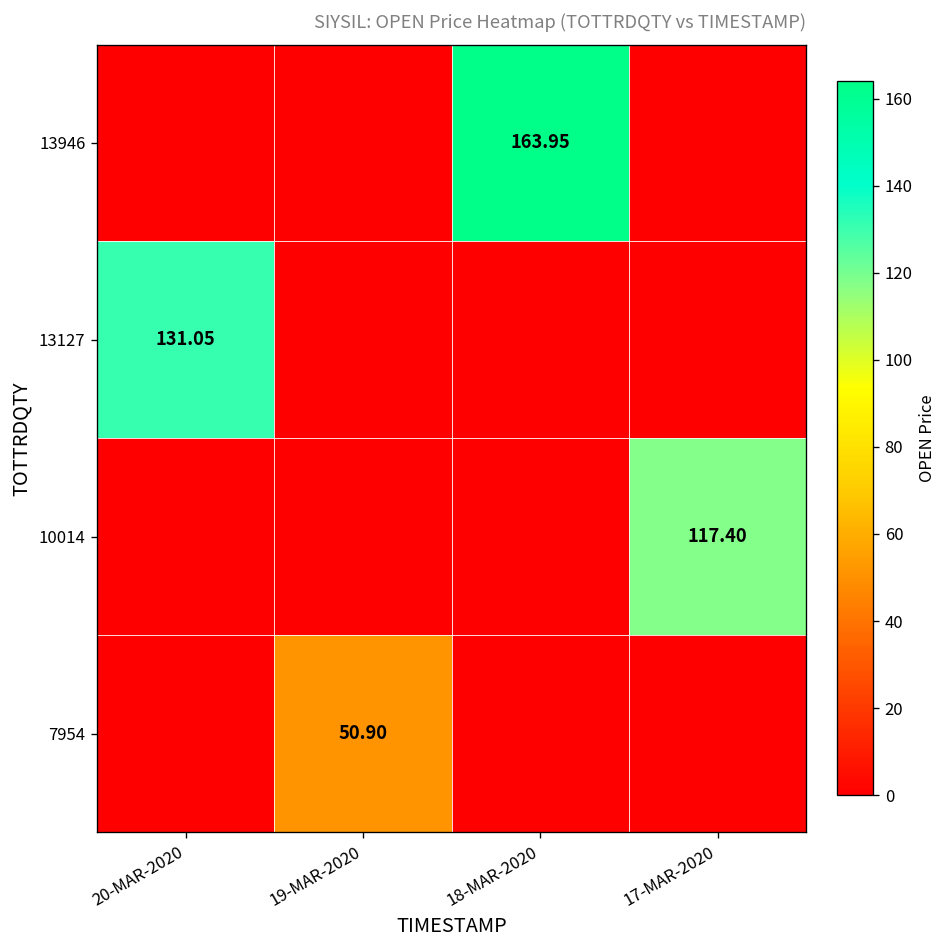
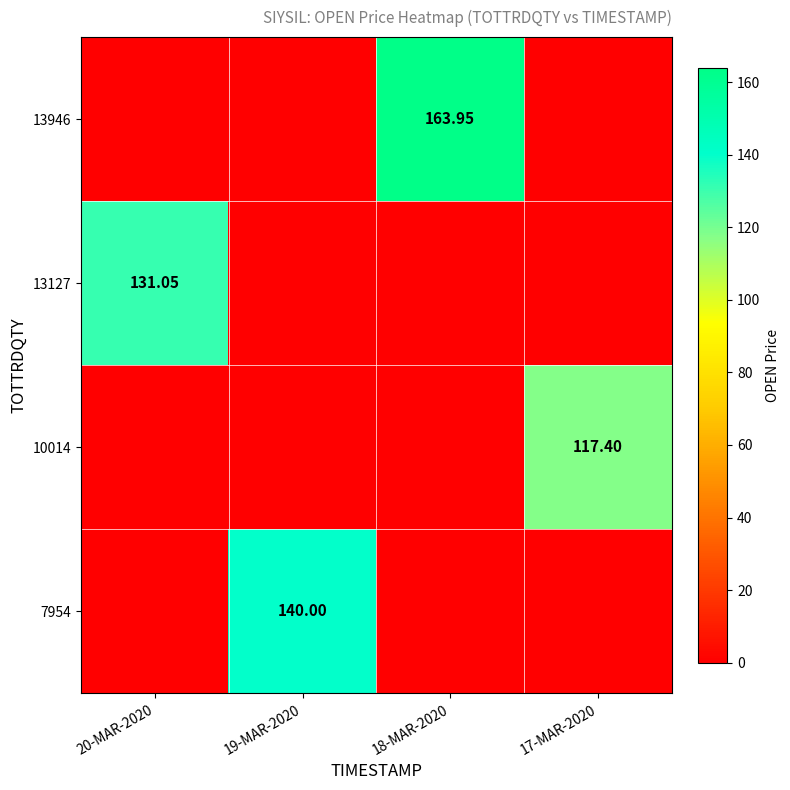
7954, 19-MAR-2020: 50.90 -> 140.00
